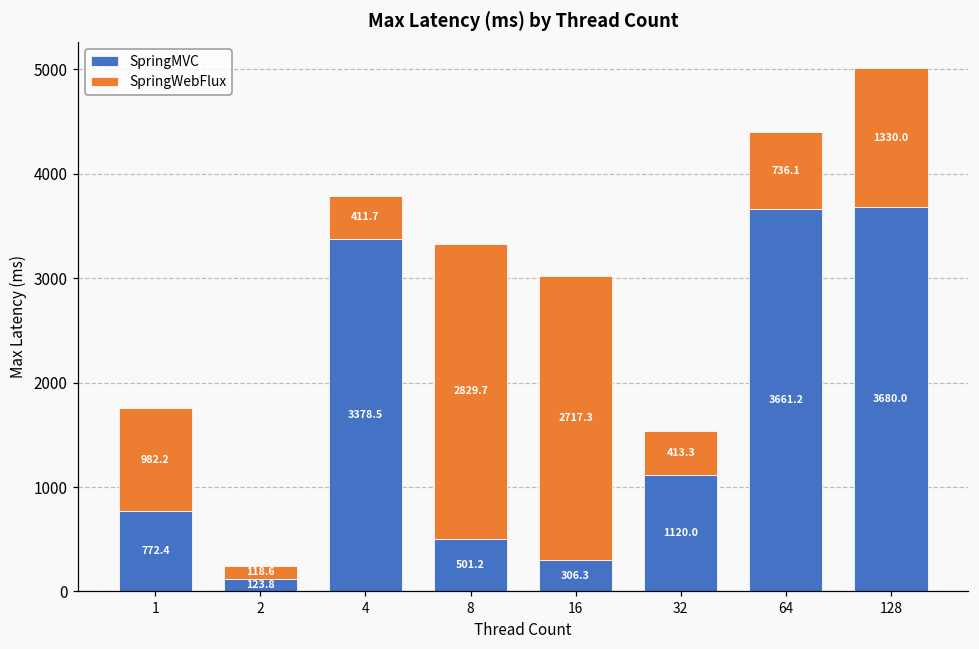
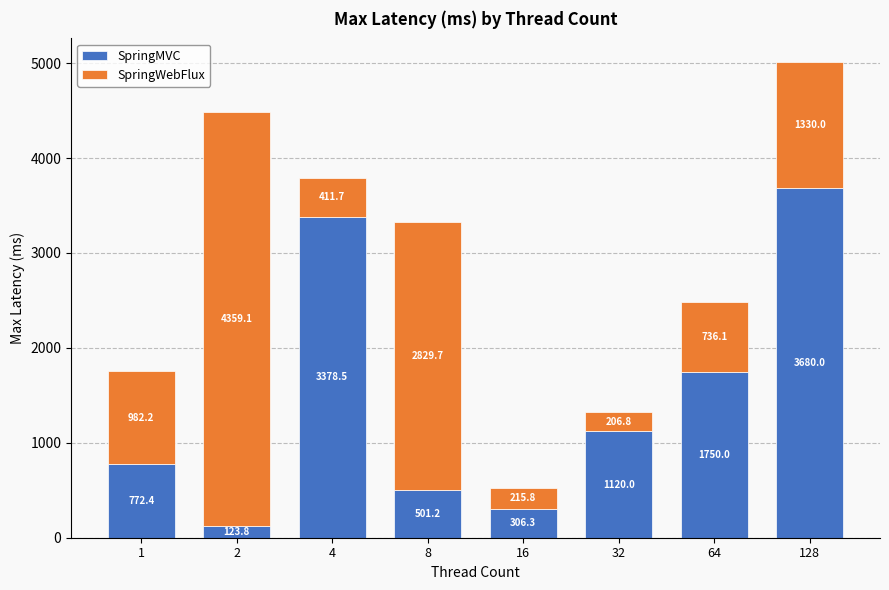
SpringWebFlux, 2: 118.6 -> 4359.1
SpringWebFlux, 16: 2717.3 -> 215.8
SpringWebFlux, 32: 413.3 -> 206.8
SpringMVC, 64: 3661.2 -> 1750.0
